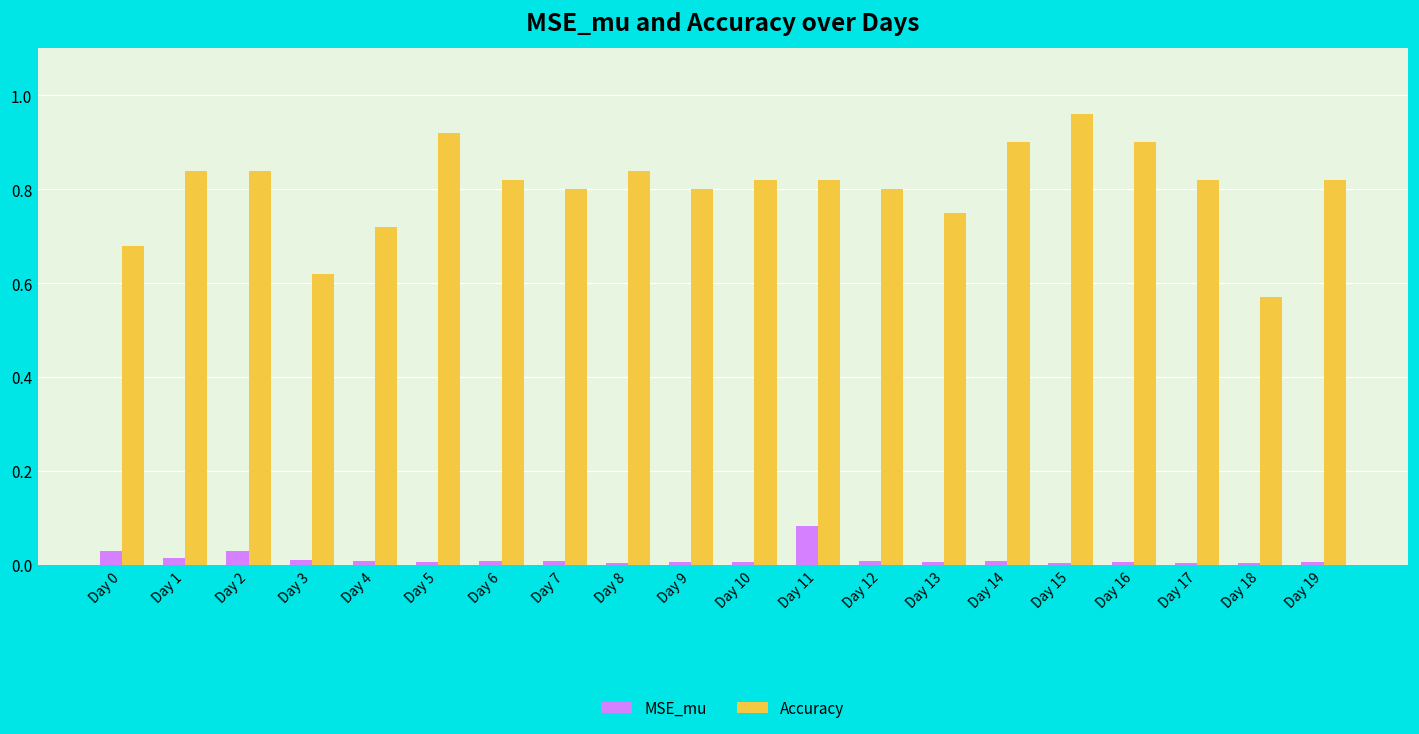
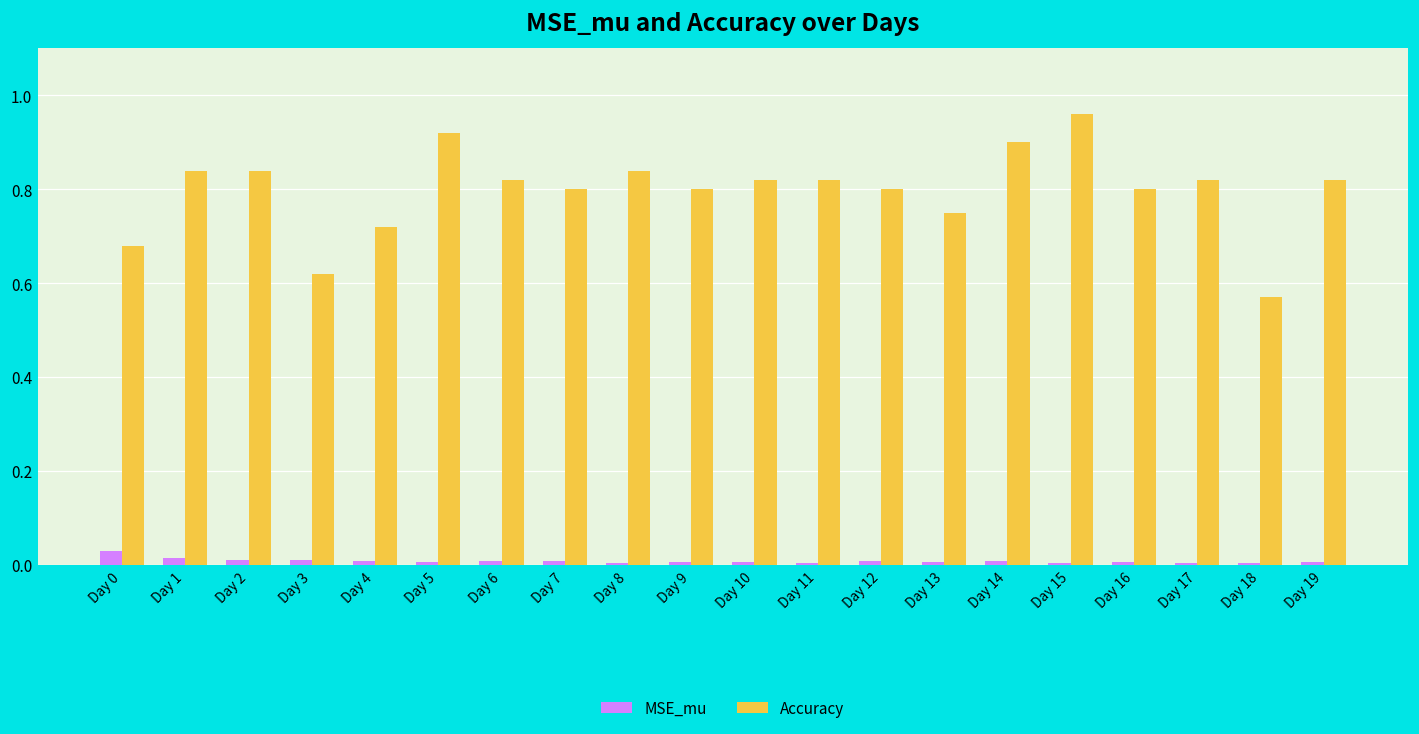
MSE_mu, Day 2: 0.03 -> 0.01
MSE_mu, Day 11: 0.08 -> 0.01
Accuracy, Day 16: 0.9 -> 0.8
